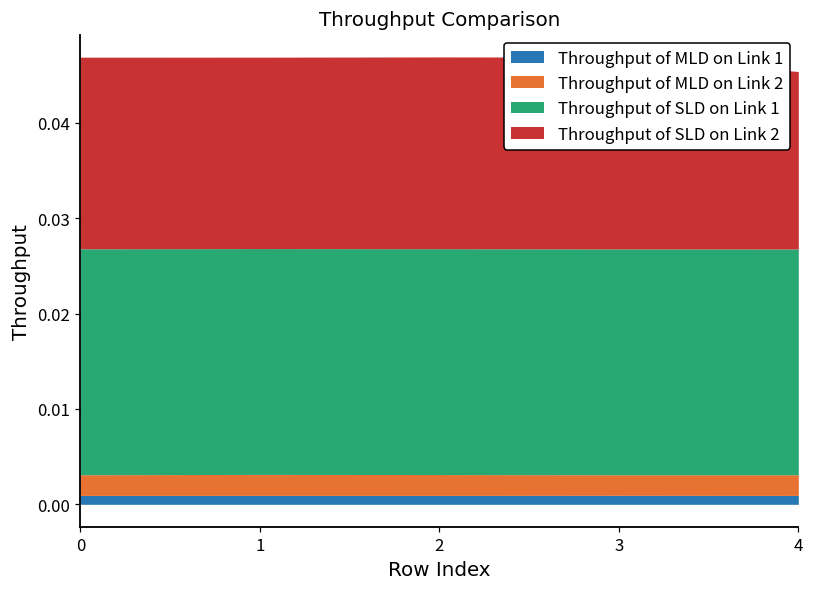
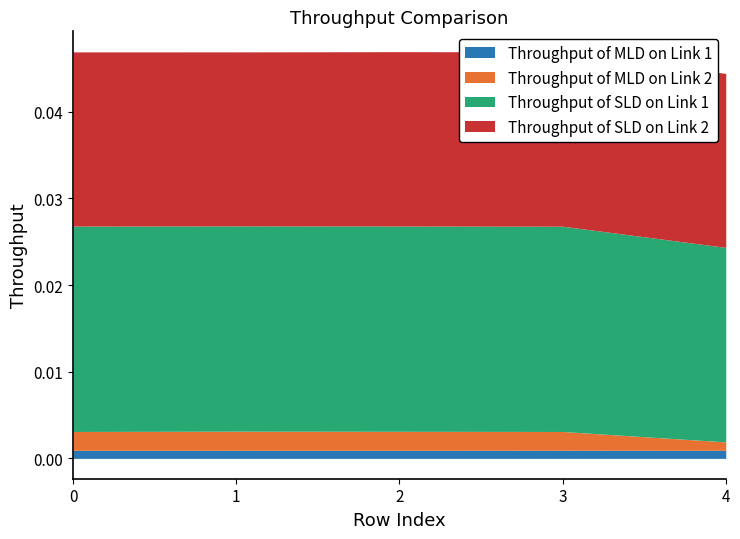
Throughput of MLD on Link 2, 4: 0.002 -> 0.001
Throughput of SLD on Link 1, 4: 0.024 -> 0.022
Throughput of SLD on Link 2, 4: 0.019 -> 0.020
